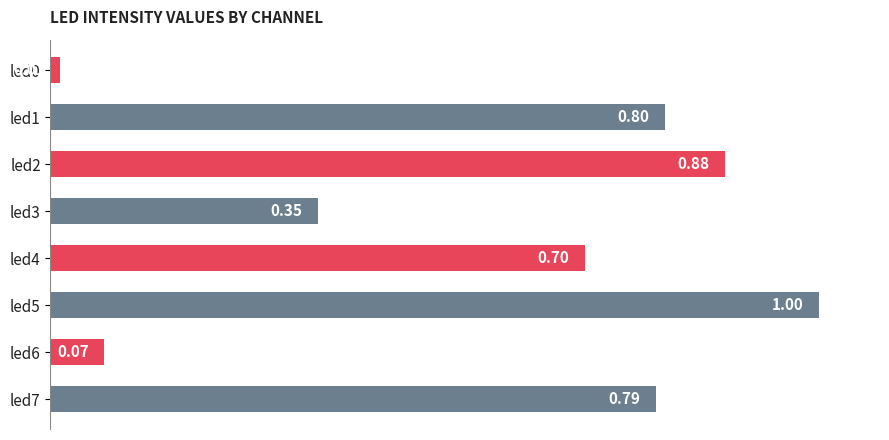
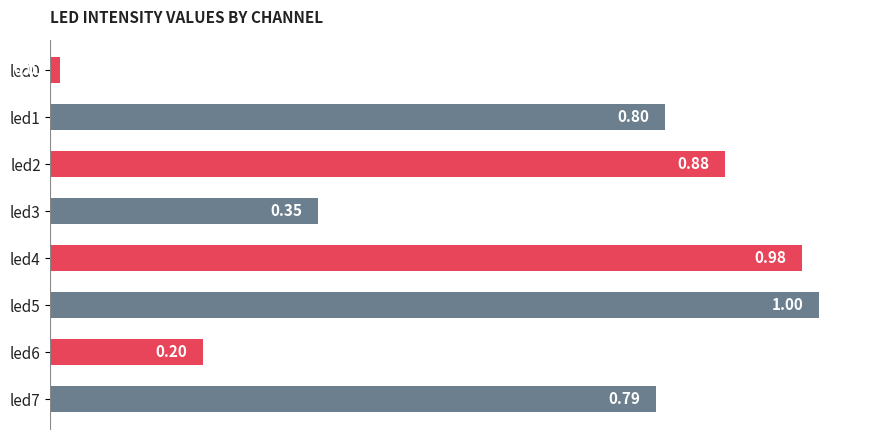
led4: 0.70 -> 0.98
led6: 0.07 -> 0.20
